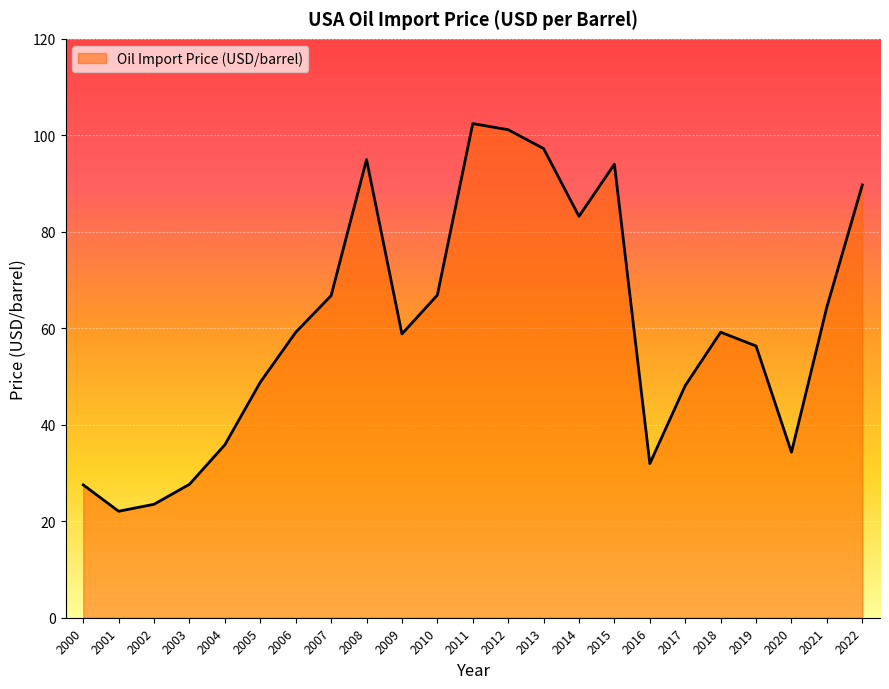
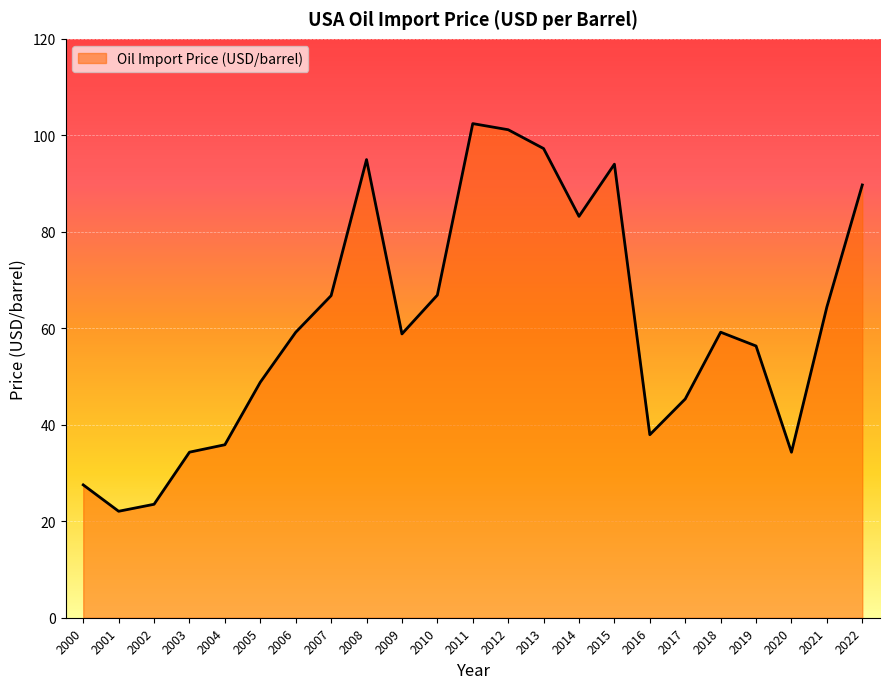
2003: 28 -> 34
2016: 32 -> 38
2017: 48 -> 45
